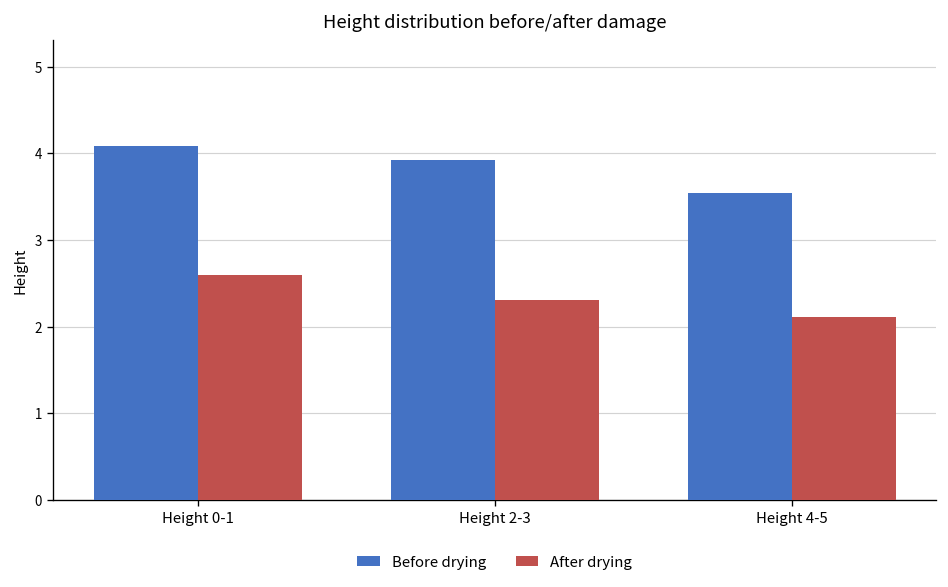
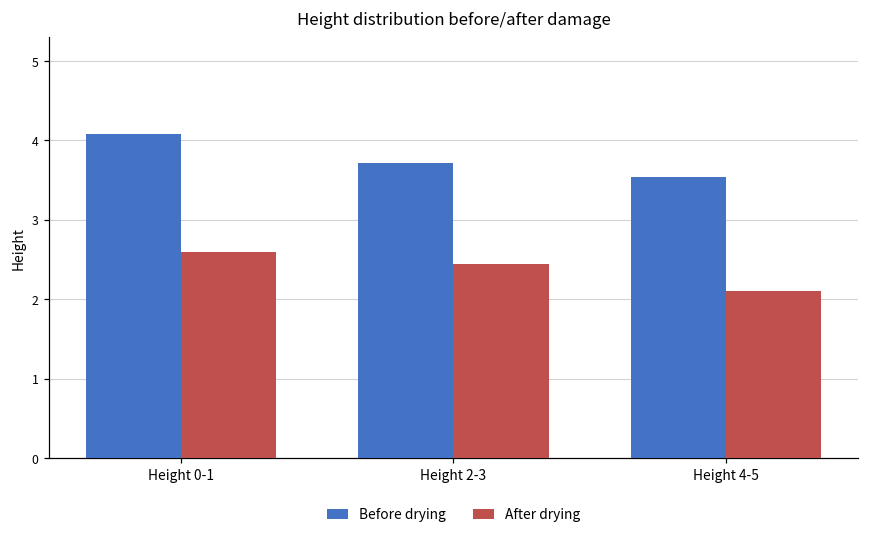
Before drying, Height 2-3: 3.9 -> 3.7
After drying, Height 2-3: 2.3 -> 2.4
